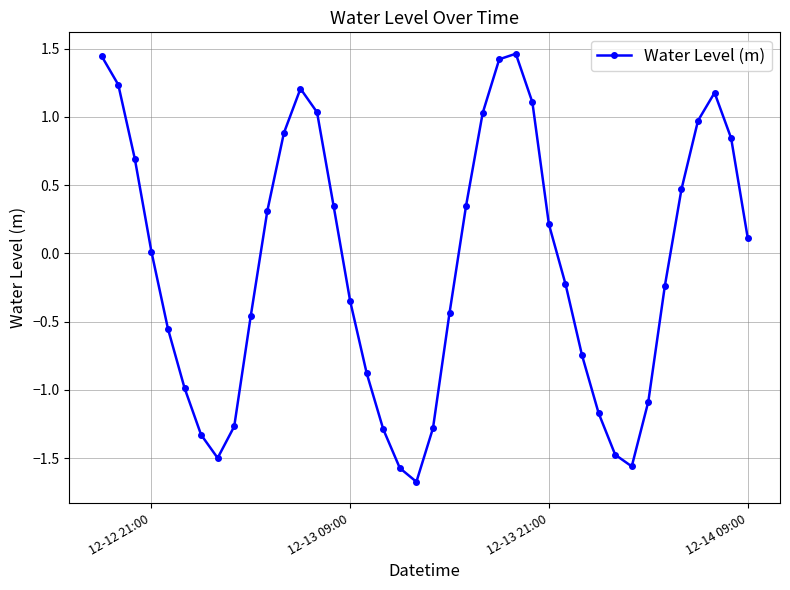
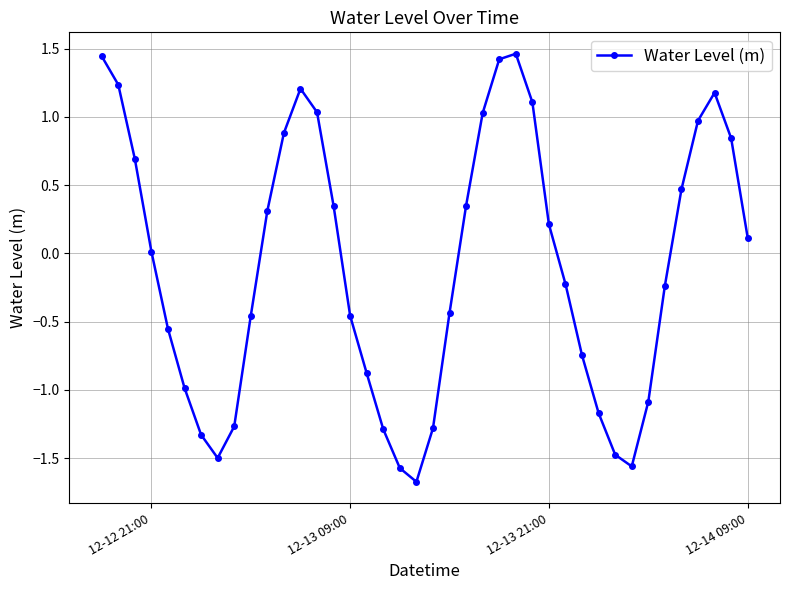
12-13 09:00: -0.35 -> -0.46
